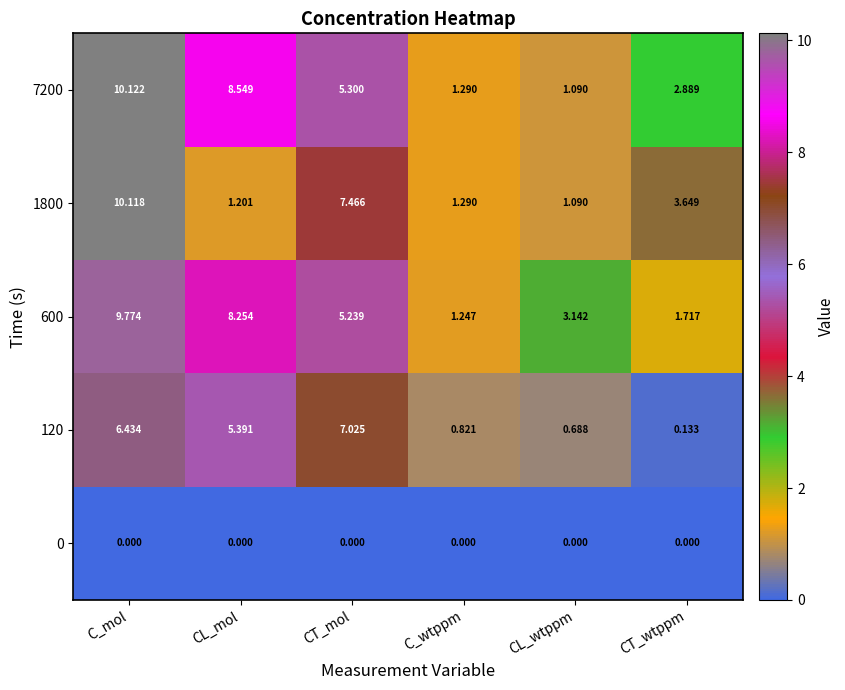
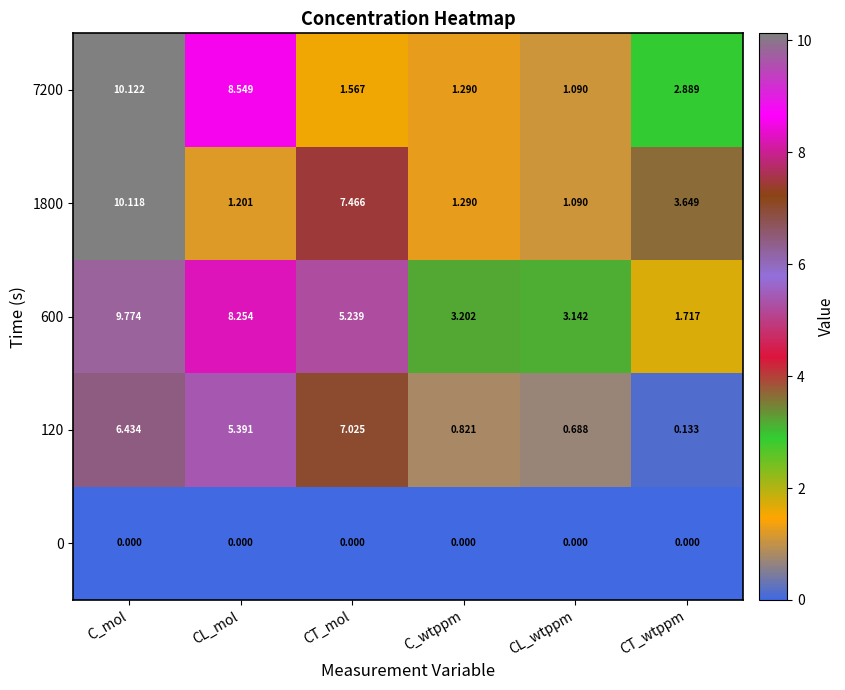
7200, CT_mol: 5.300 -> 1.567
600, C_wtppm: 1.247 -> 3.202
